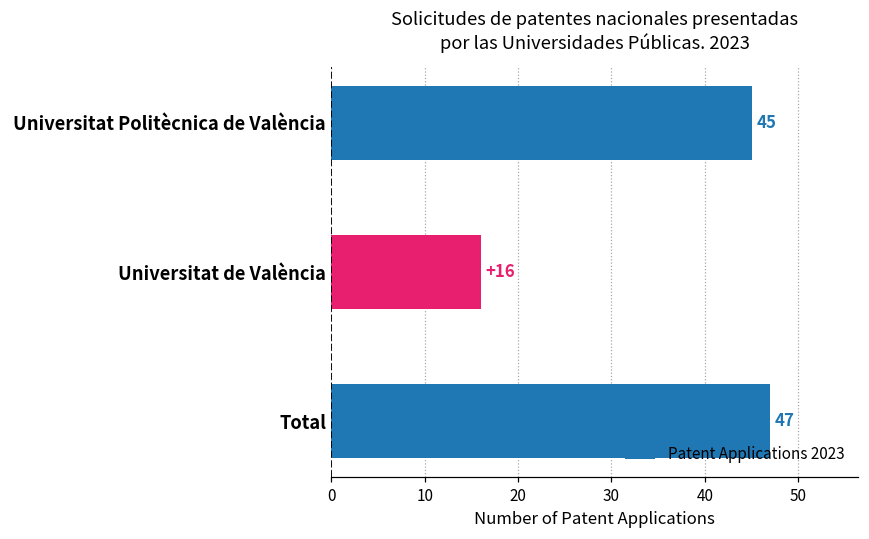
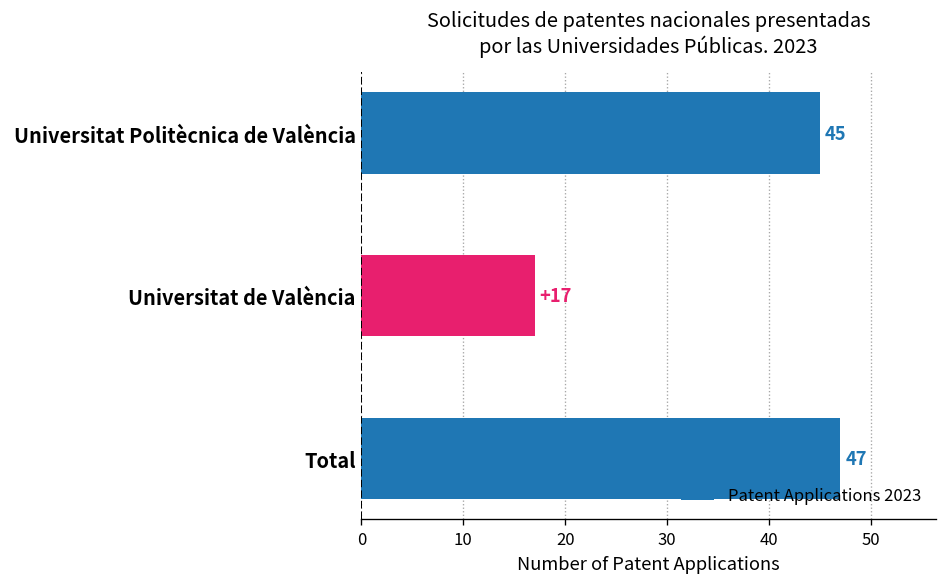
Universitat de València: +16 -> +17
